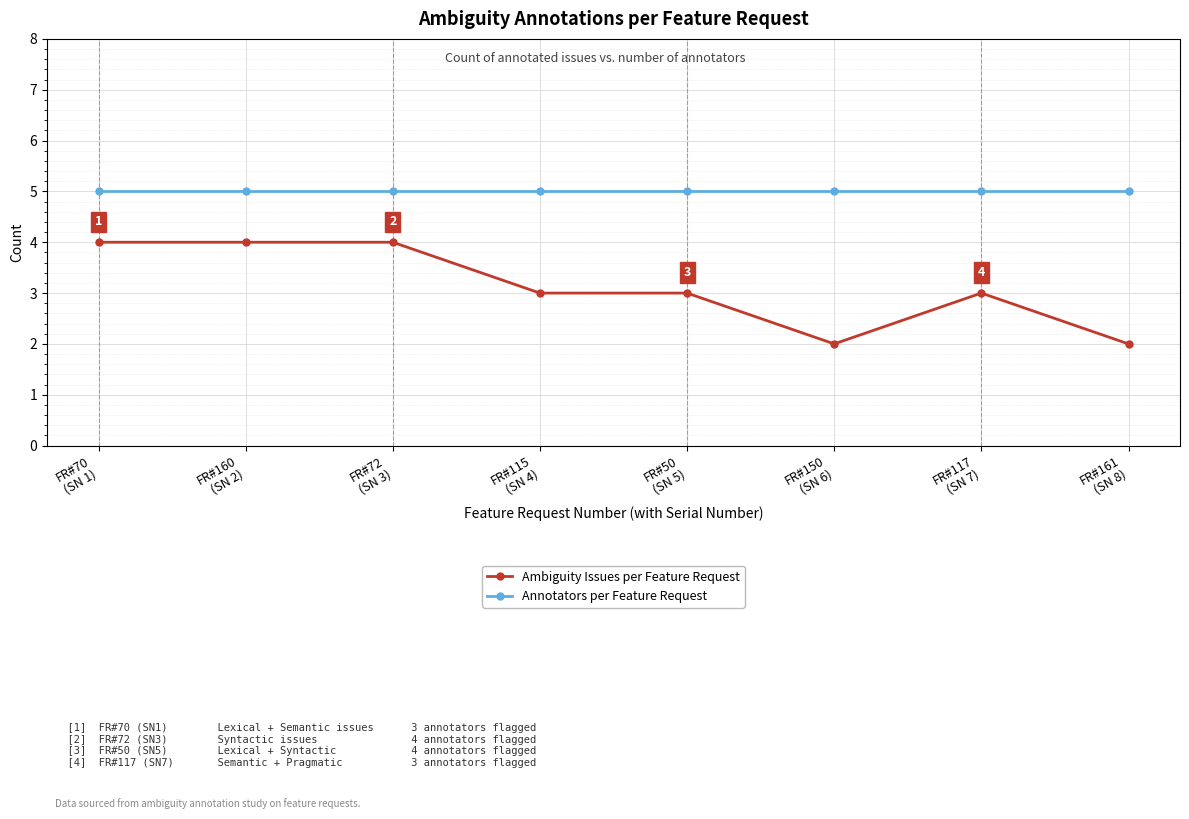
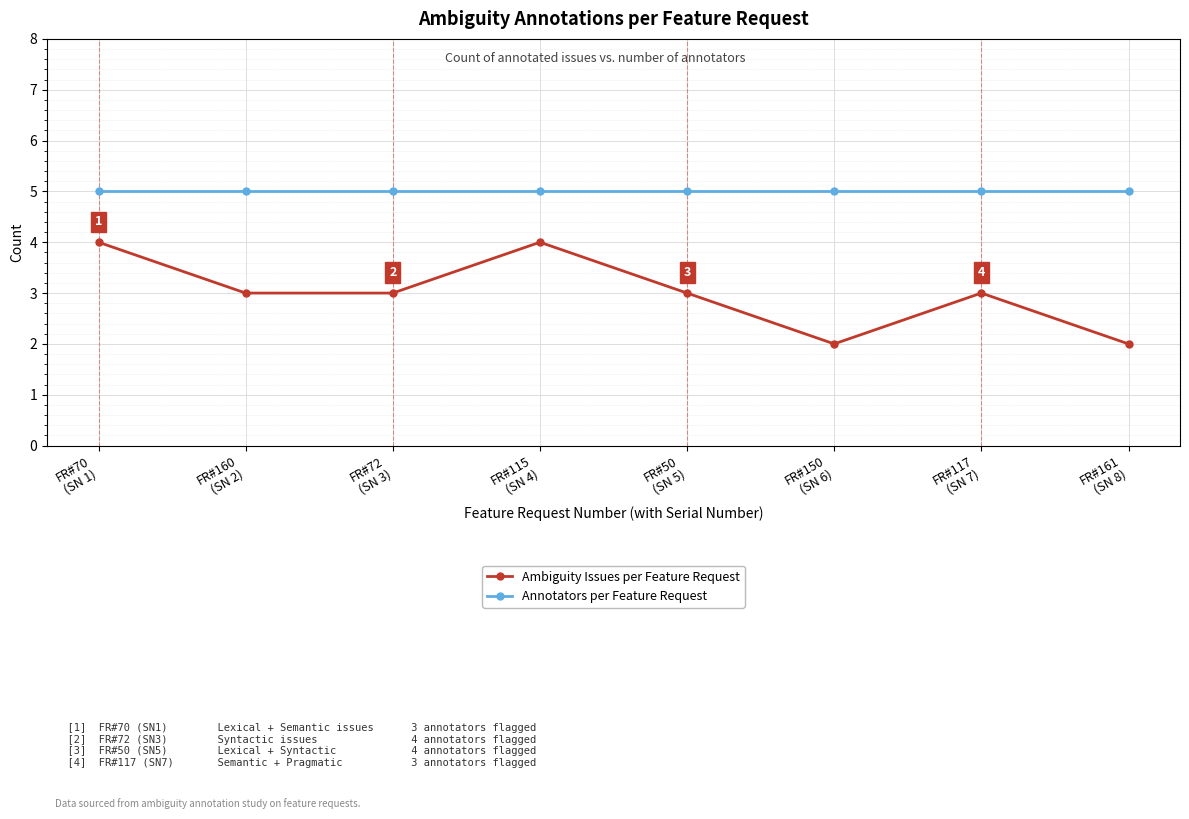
Ambiguity Issues per Feature Request, FR#160 (SN 2): 4 -> 3
Ambiguity Issues per Feature Request, FR#72 (SN 3): 4 -> 3
Ambiguity Issues per Feature Request, FR#115 (SN 4): 3 -> 4
